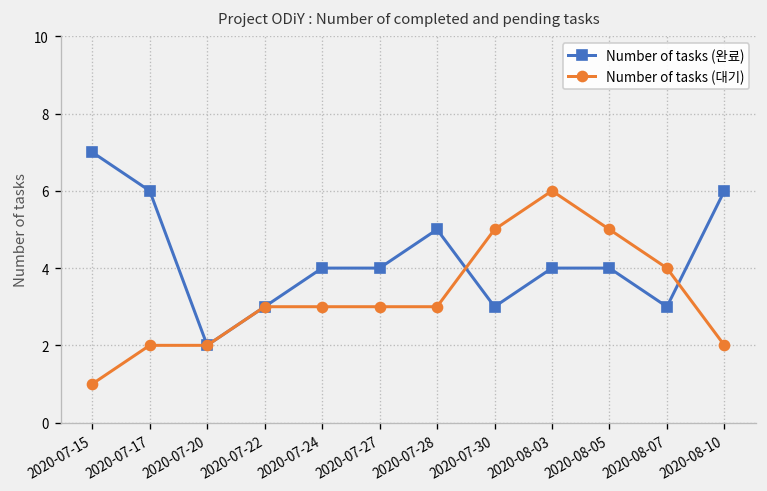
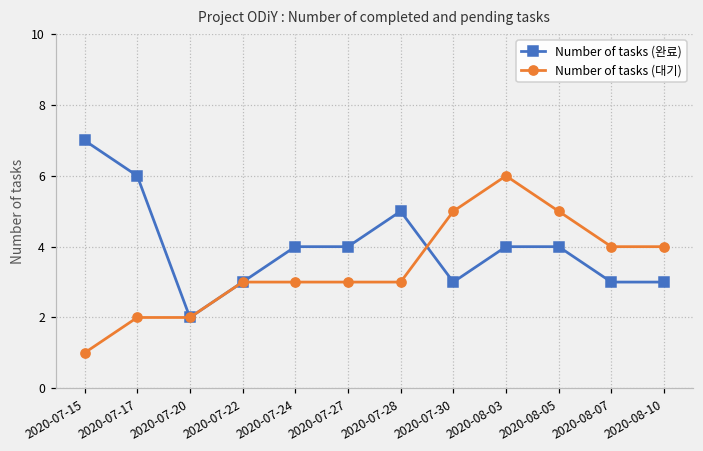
Number of tasks (완료), 2020-08-10: 6 -> 3
Number of tasks (대기), 2020-08-10: 2 -> 4
